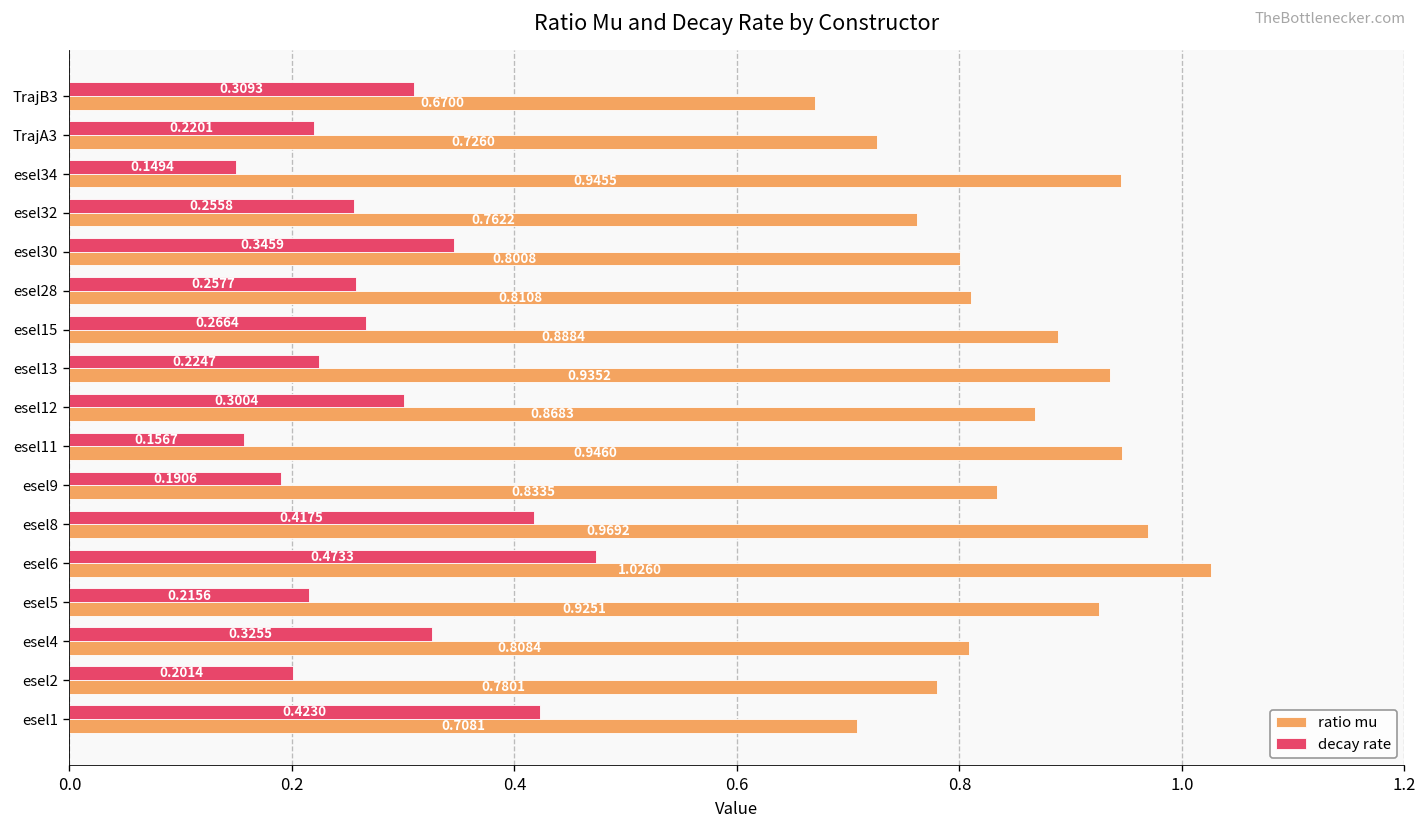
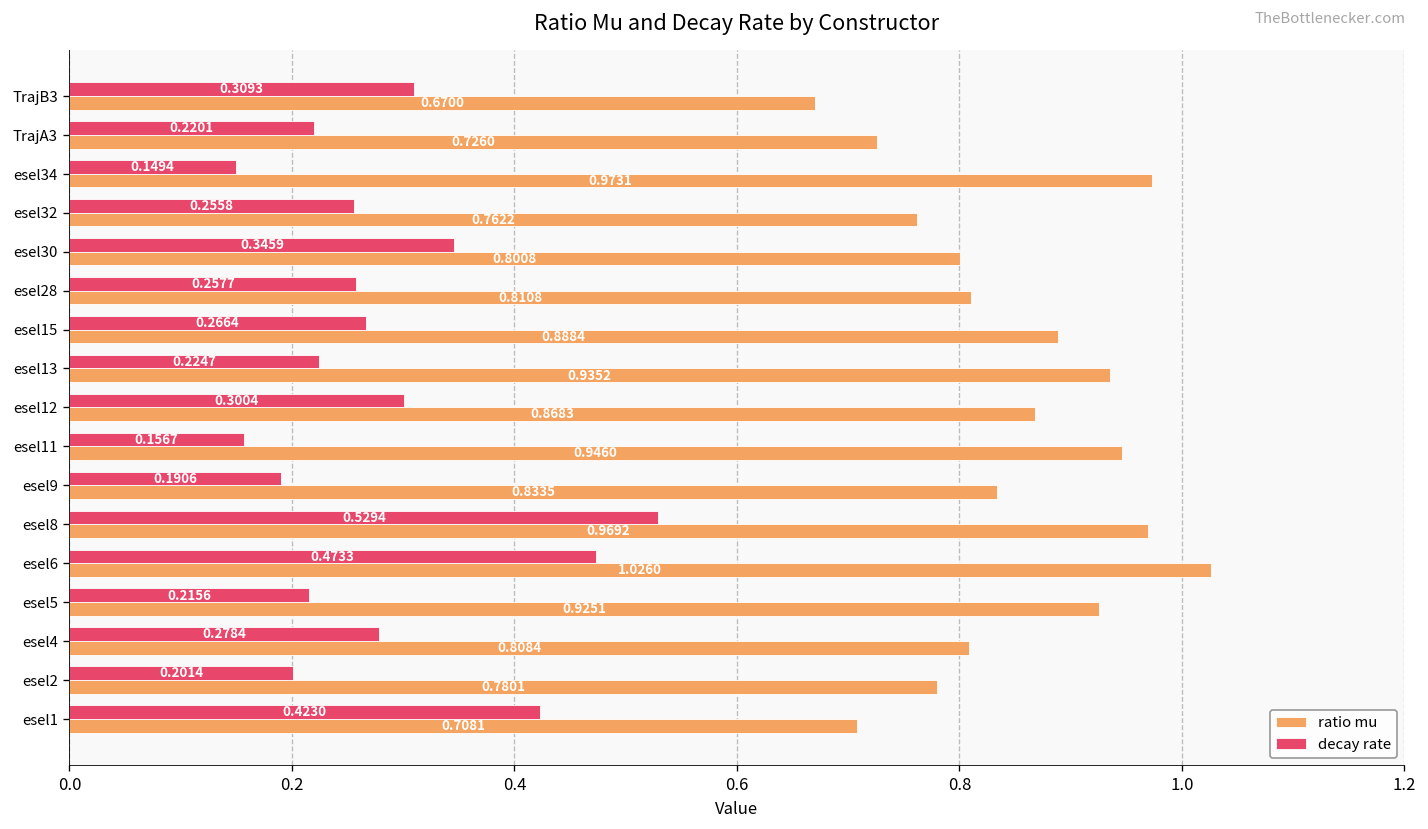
ratio mu, esel34: 0.9455 -> 0.9731
decay rate, esel8: 0.4175 -> 0.5294
decay rate, esel4: 0.3255 -> 0.2784
